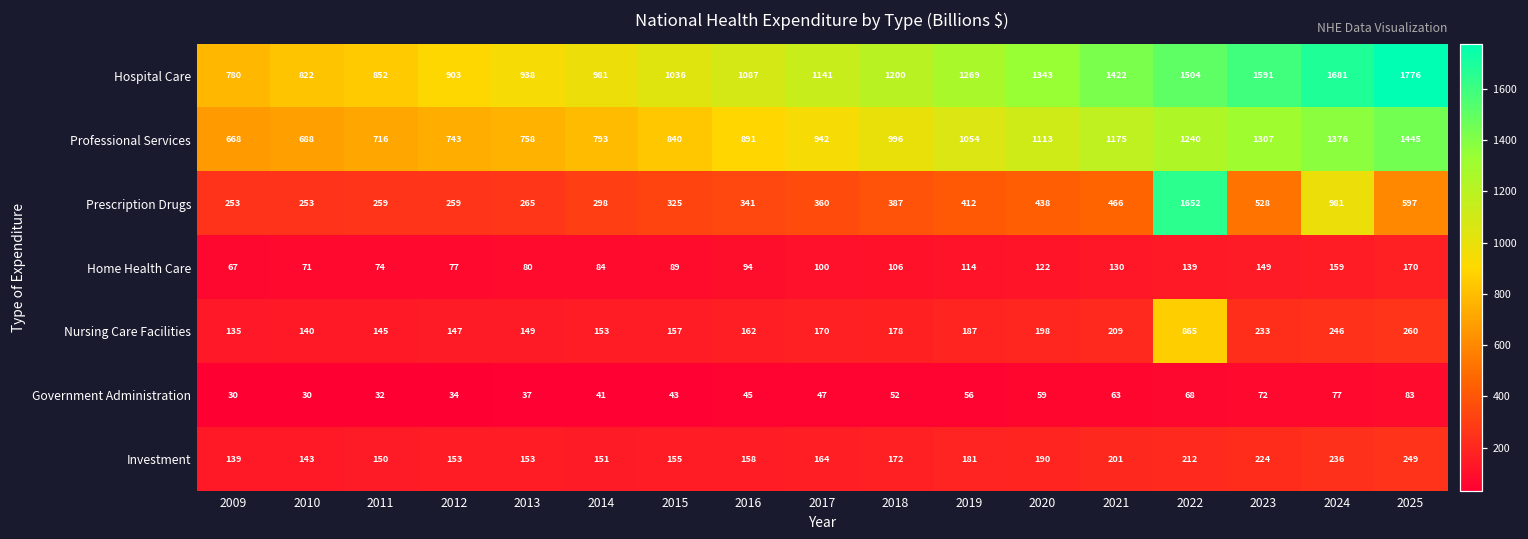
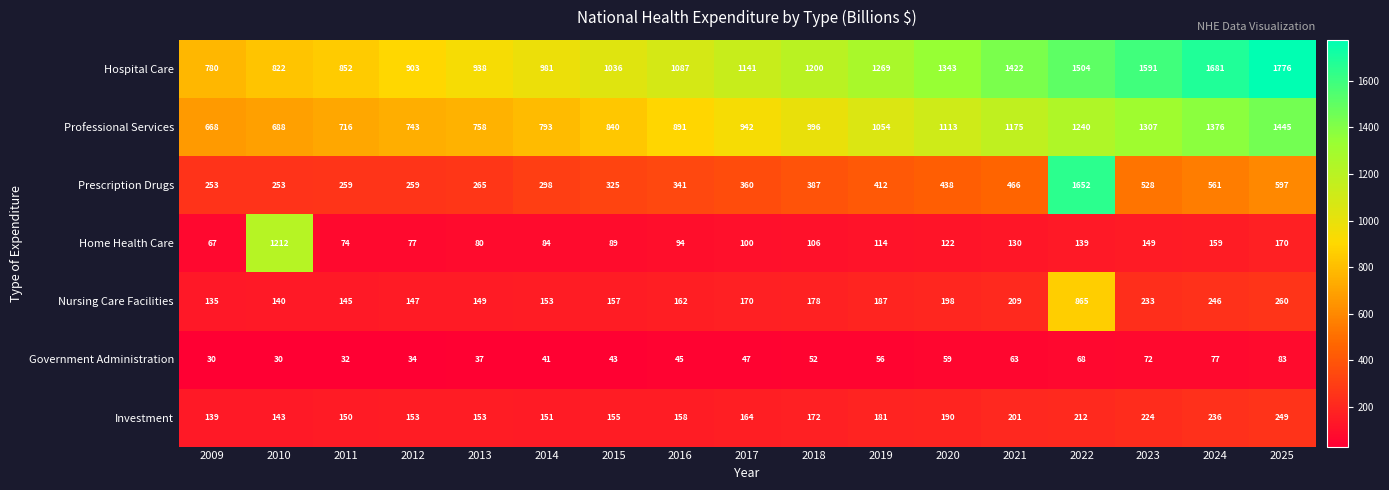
Prescription Drugs, 2024: 981 -> 561
Home Health Care, 2010: 71 -> 1212
